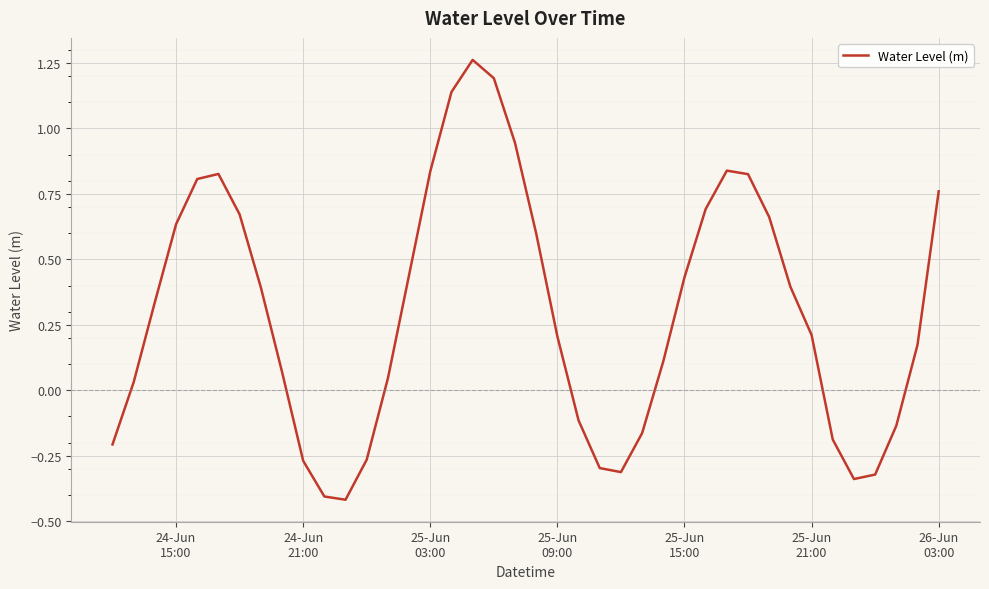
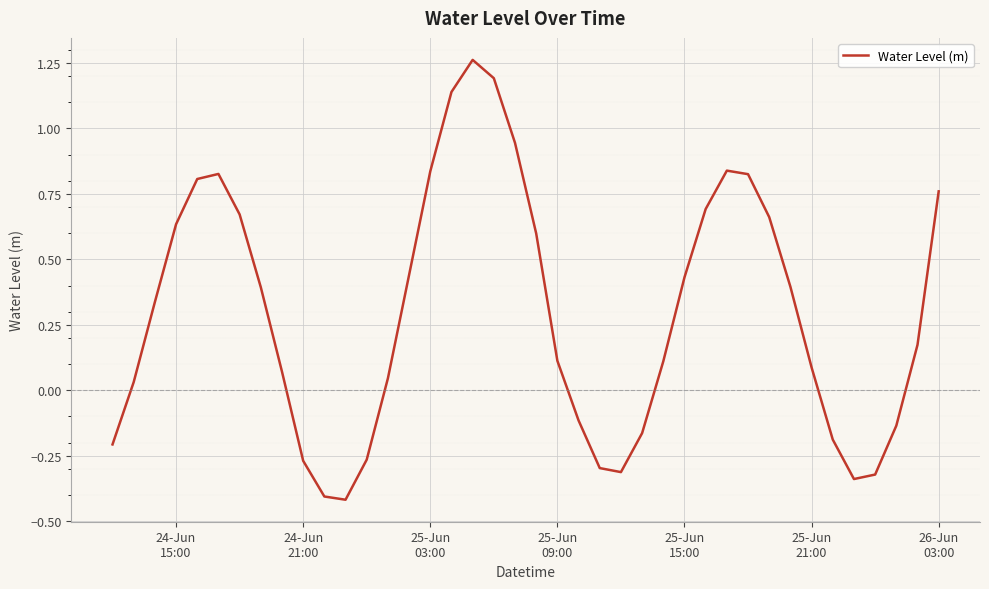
25-Jun 09:00: 0.21 -> 0.11
25-Jun 21:00: 0.21 -> 0.09
